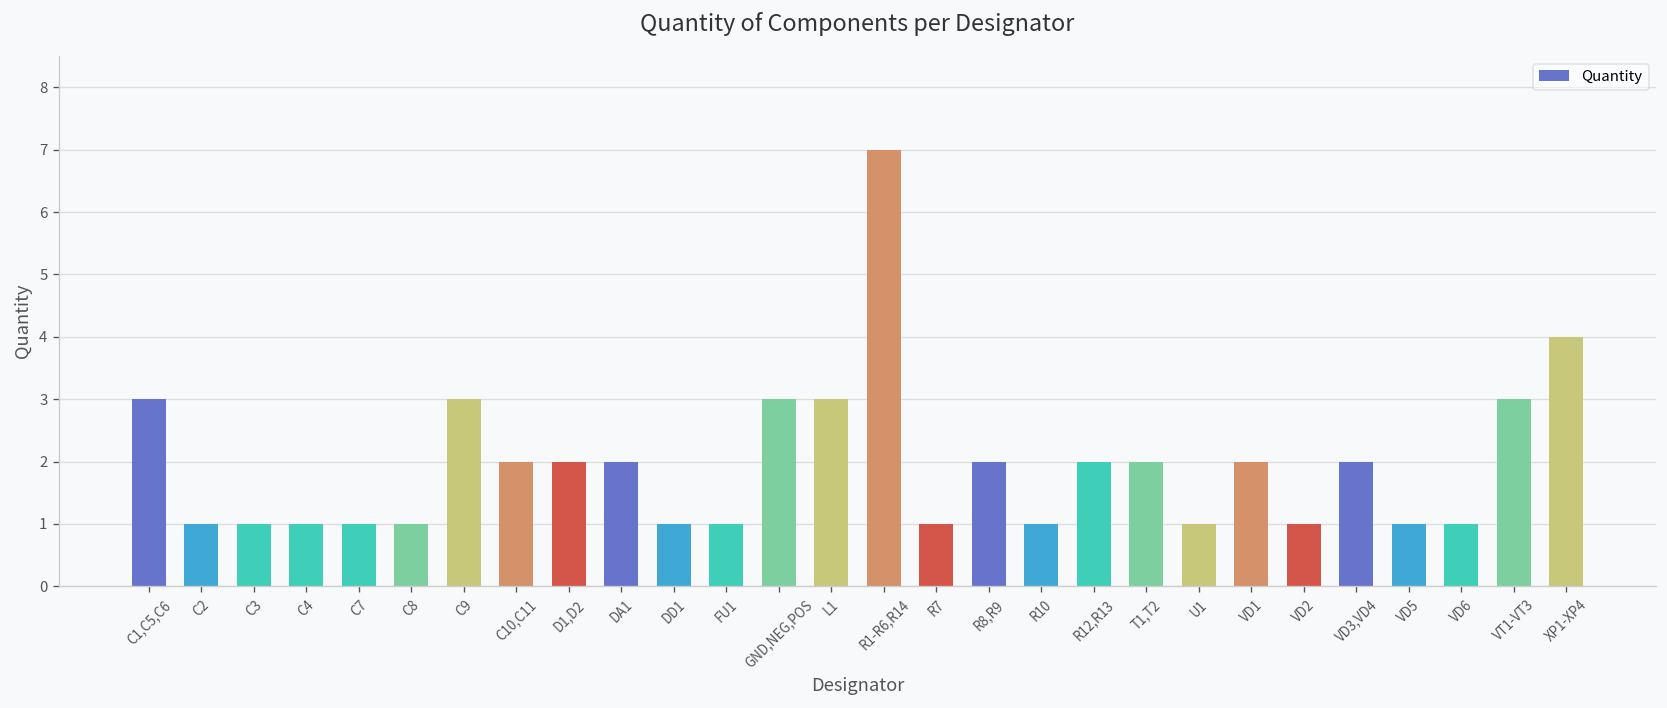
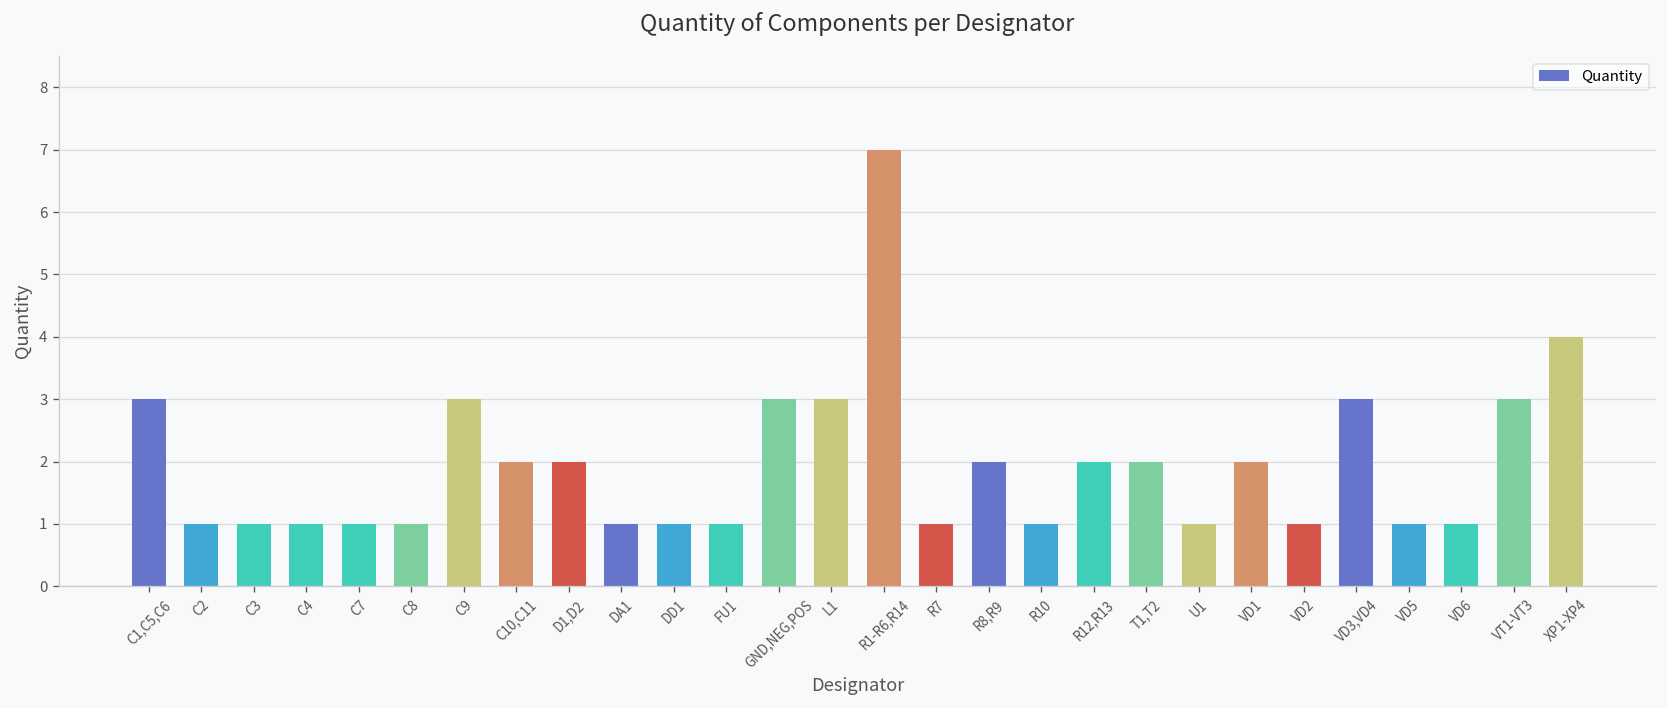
DA1: 2 -> 1
VD3,VD4: 2 -> 3
